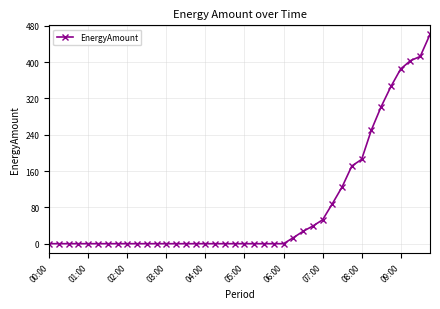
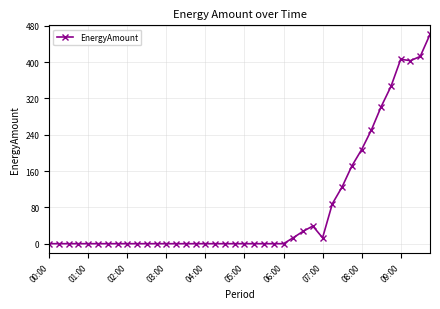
07:00: 50 -> 10
08:00: 190 -> 210
09:00: 390 -> 410
